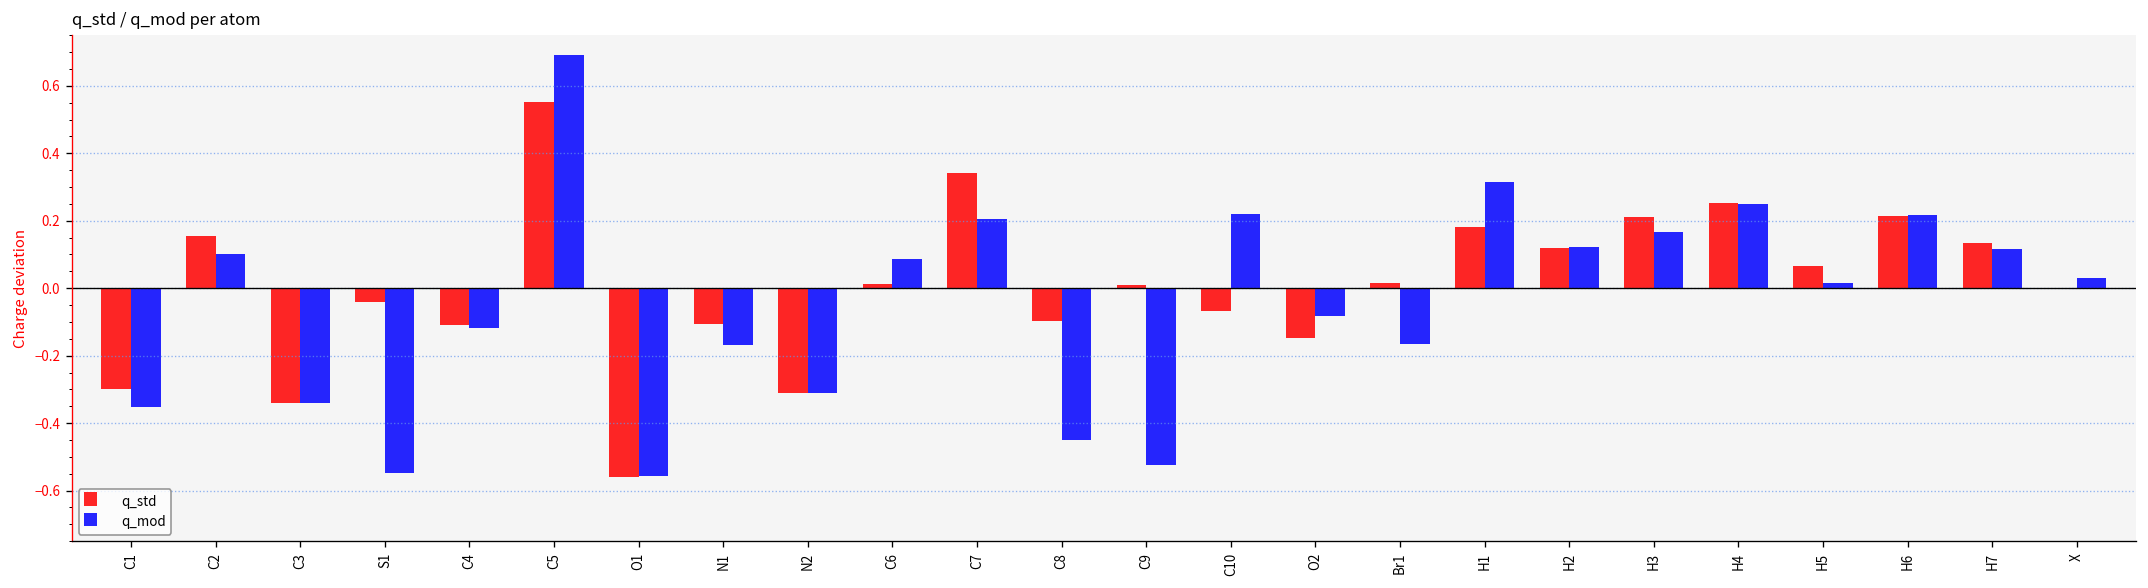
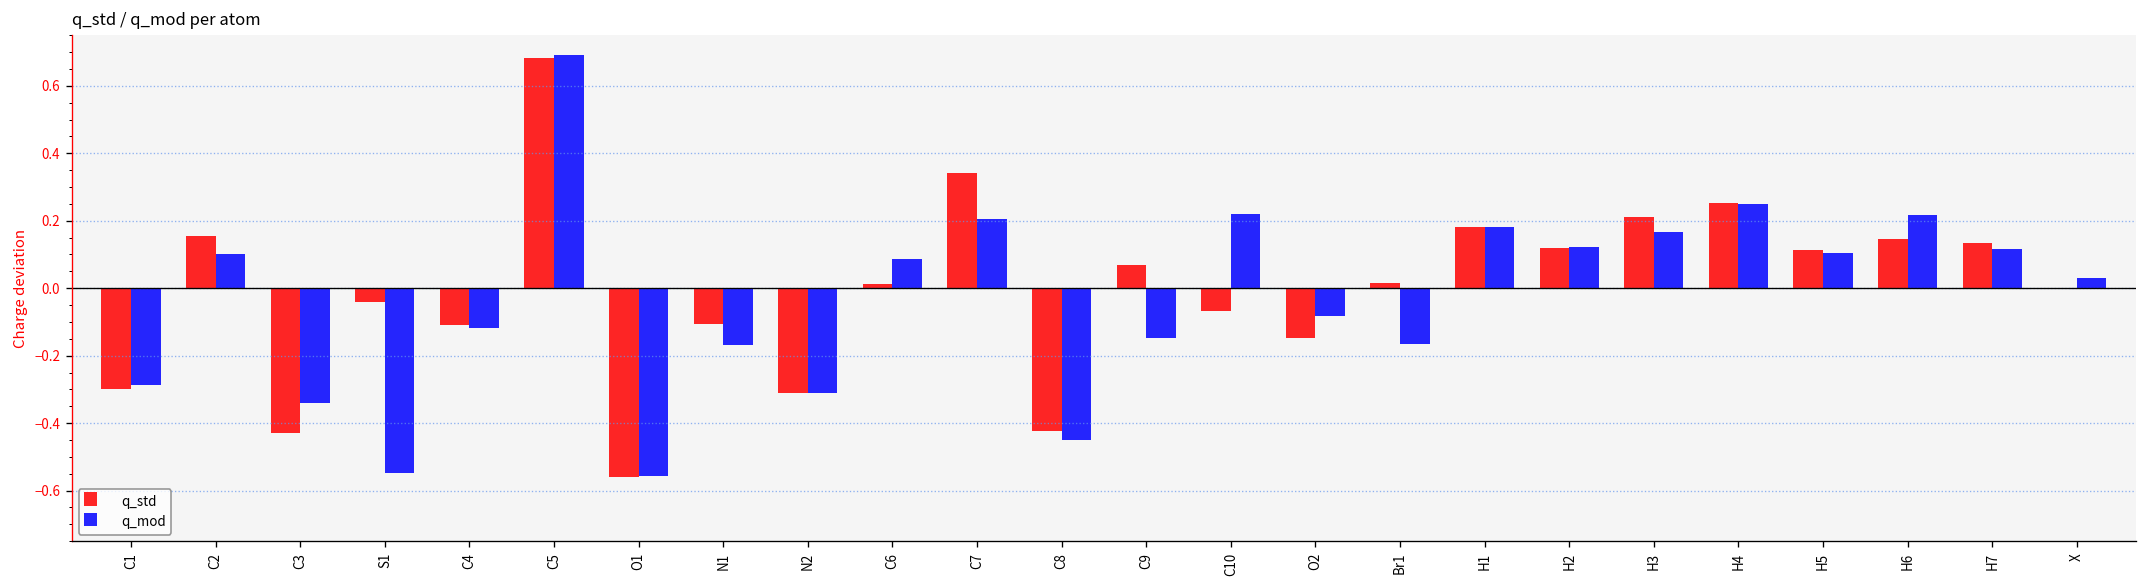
q_mod, C1: -0.35 -> -0.29
q_std, C3: -0.34 -> -0.43
q_std, C5: 0.55 -> 0.68
q_std, C8: -0.10 -> -0.42
q_std, C9: 0.01 -> 0.07
q_mod, C9: -0.52 -> -0.15
q_mod, H1: 0.31 -> 0.18
q_std, H5: 0.07 -> 0.11
q_mod, H5: 0.01 -> 0.11
q_std, H6: 0.21 -> 0.15
